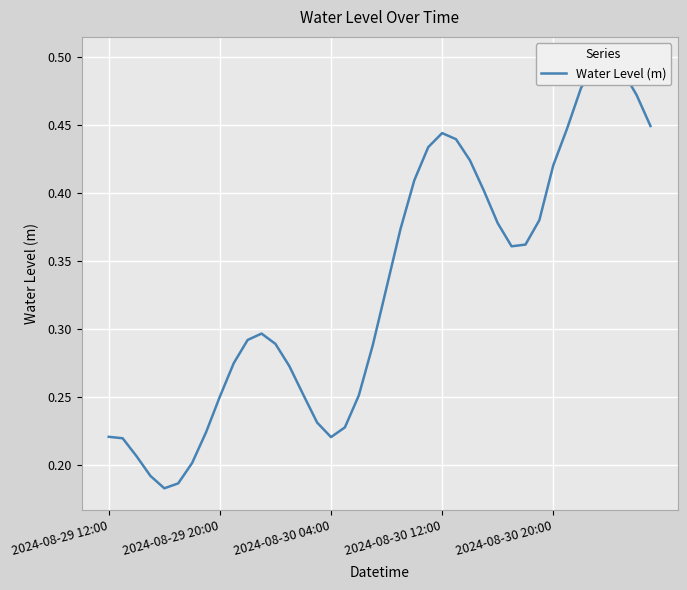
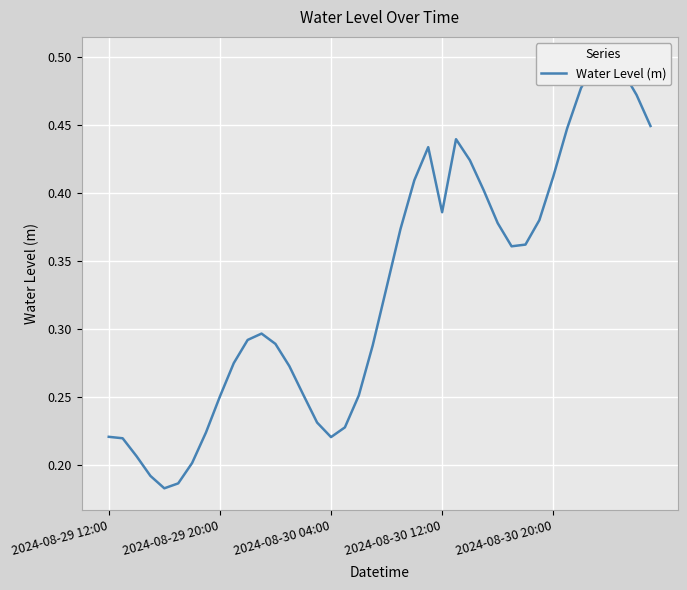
2024-08-30 12:00: 0.444 -> 0.386
2024-08-30 20:00: 0.420 -> 0.412
